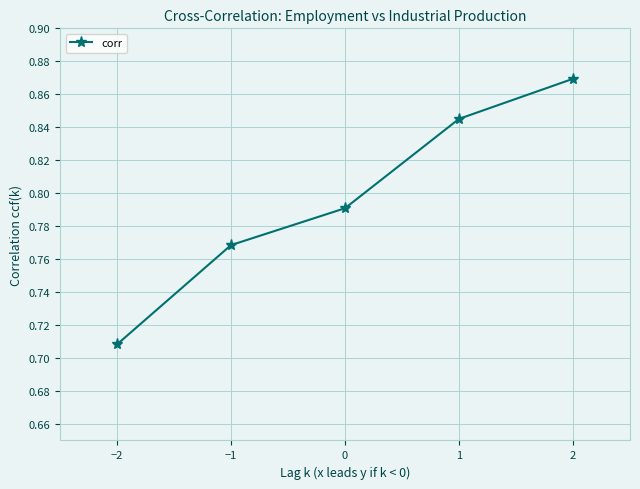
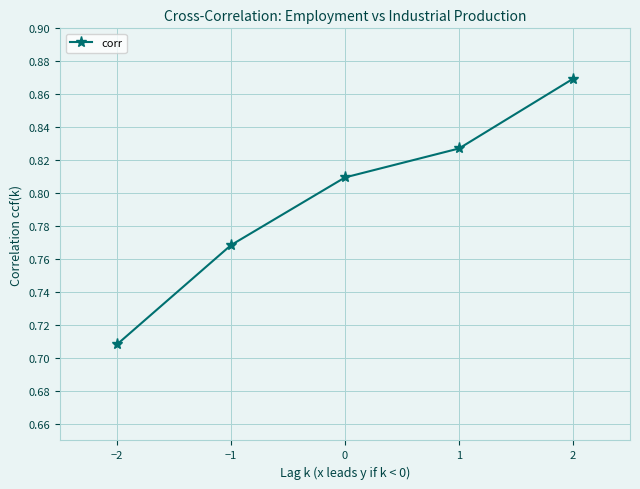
0: 0.791 -> 0.810
1: 0.845 -> 0.827
